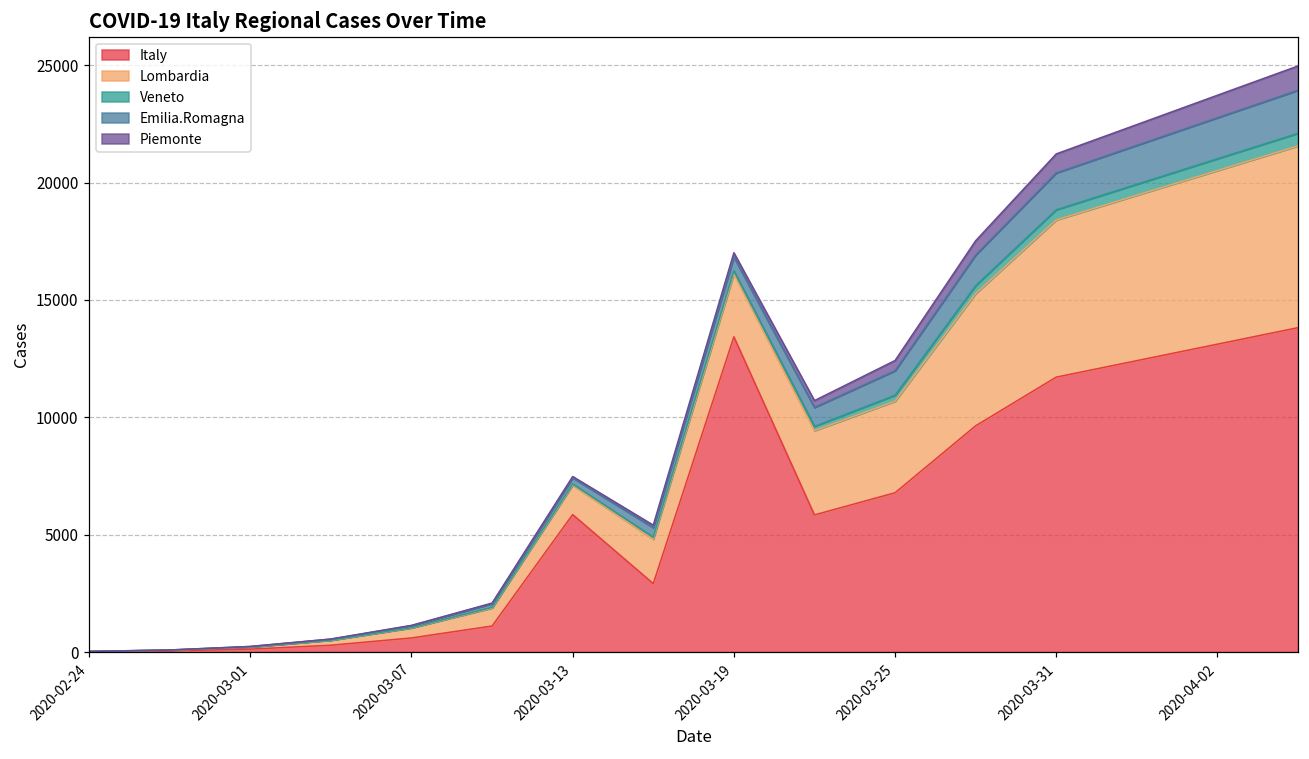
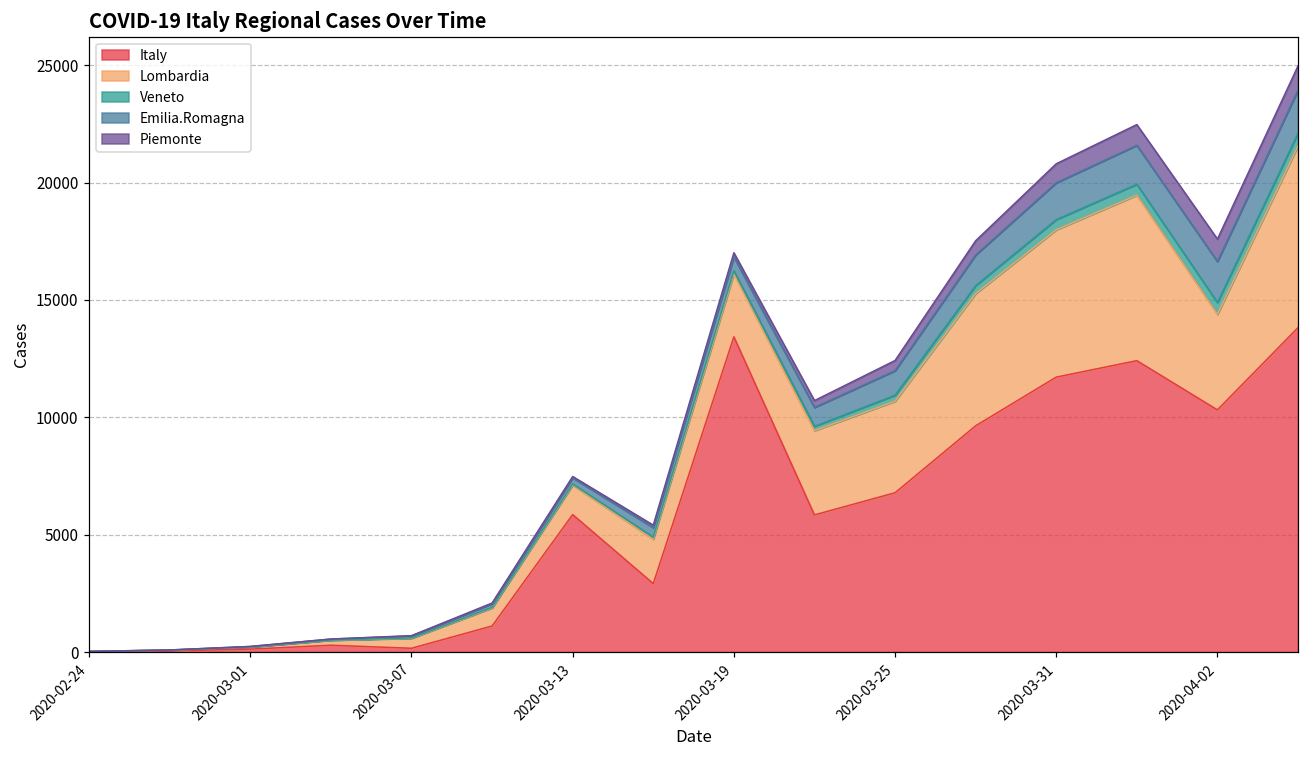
Italy, 2020-03-07: 600 -> 200
Lombardia, 2020-03-31: 6700 -> 6300
Italy, 2020-04-02: 13100 -> 10300
Lombardia, 2020-04-02: 7400 -> 4100
